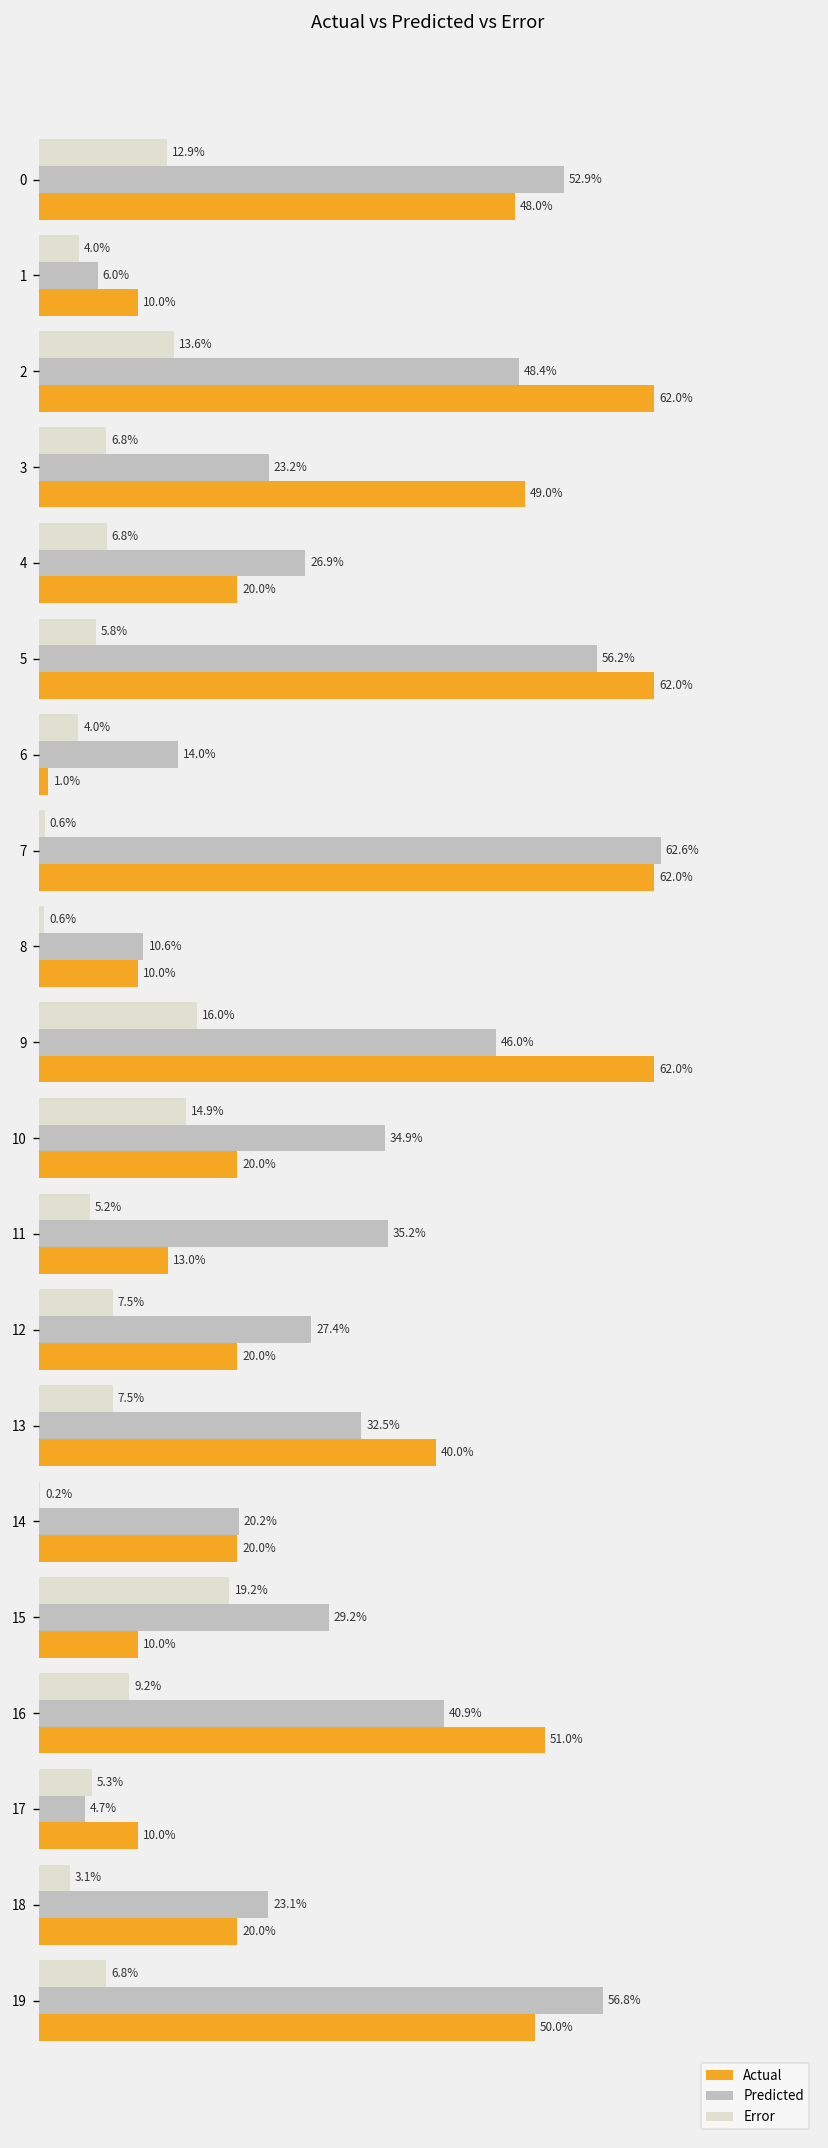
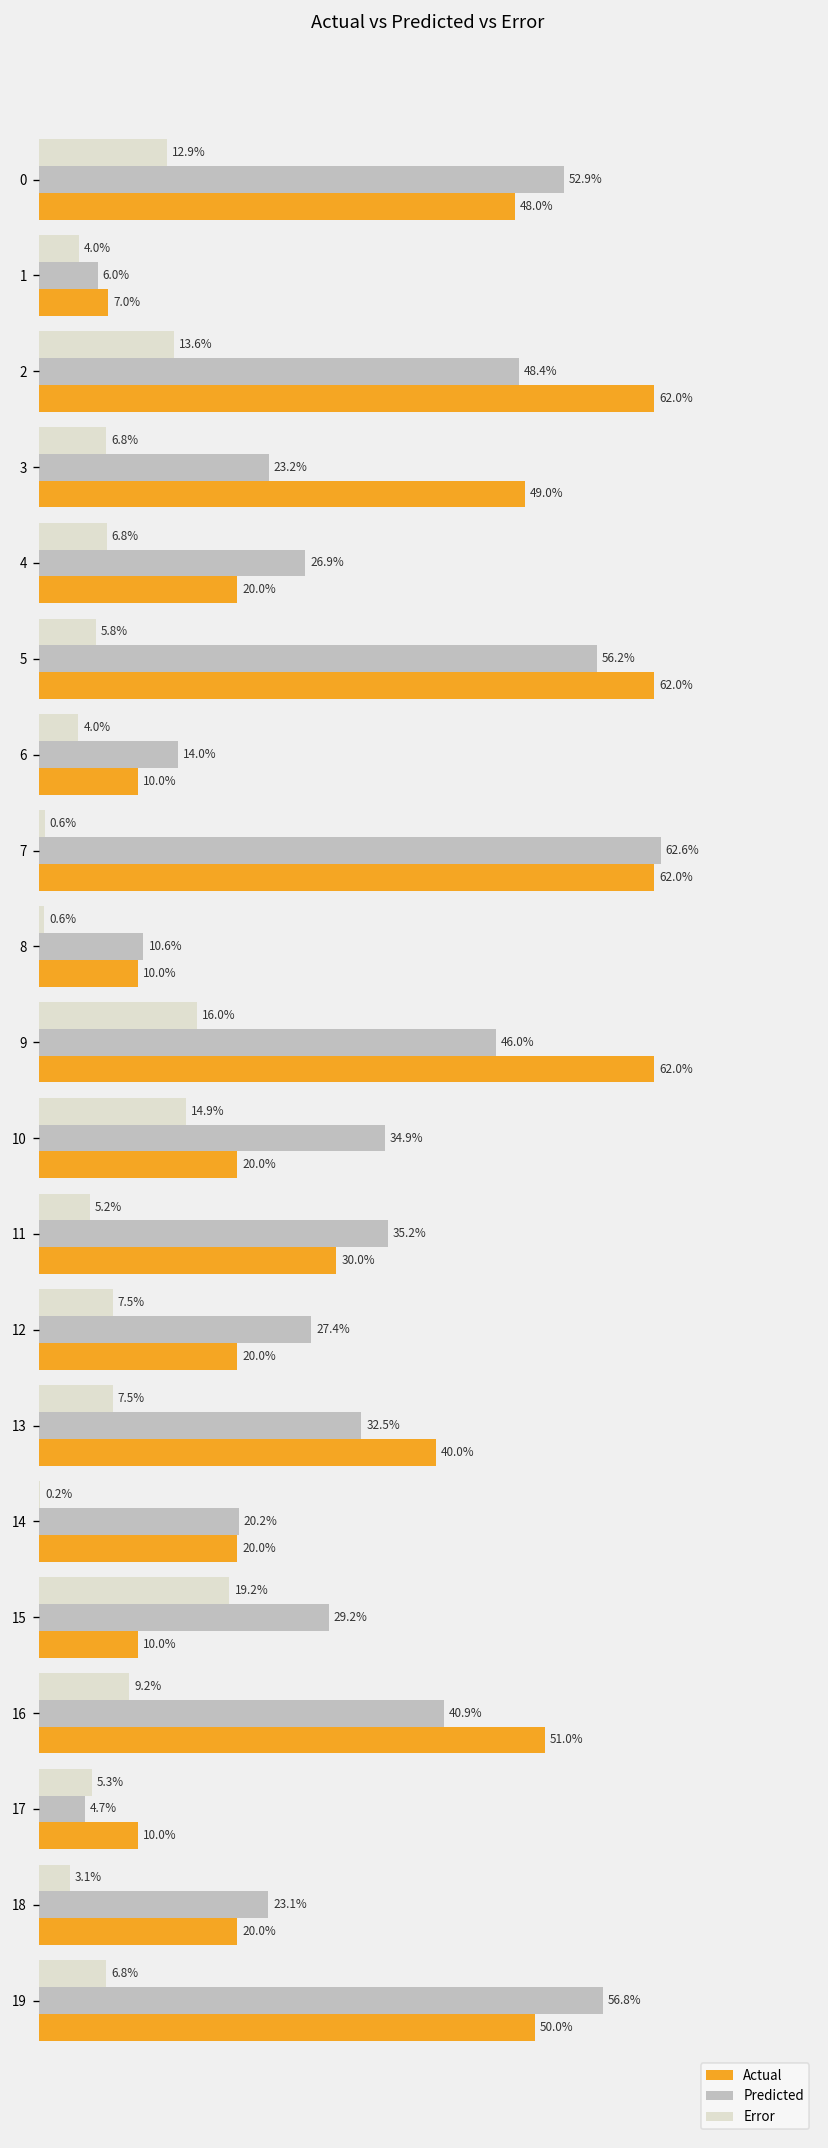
Actual, 1: 10.0% -> 7.0%
Actual, 6: 1.0% -> 10.0%
Actual, 11: 13.0% -> 30.0%
